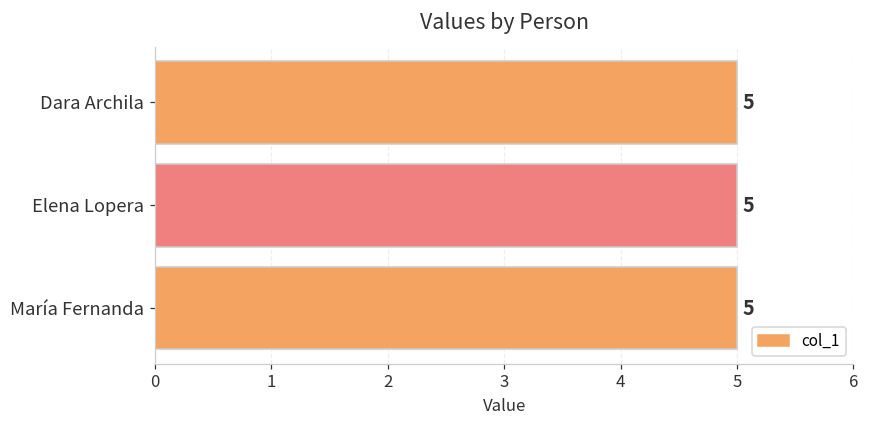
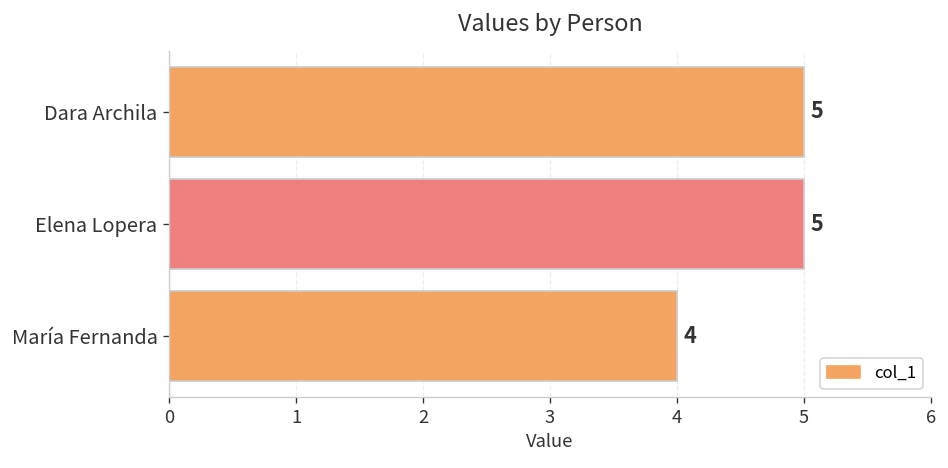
María Fernanda: 5 -> 4
